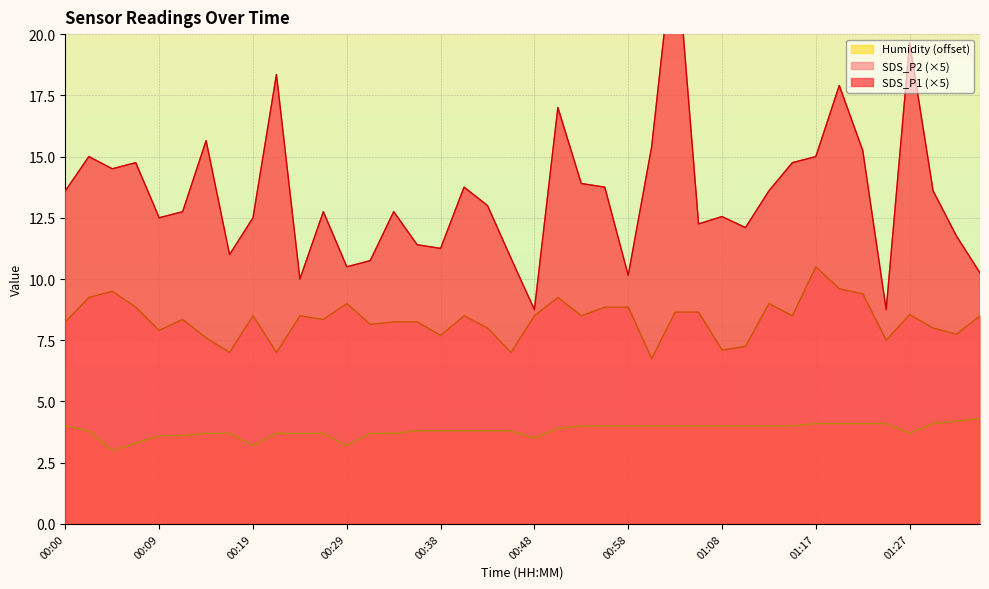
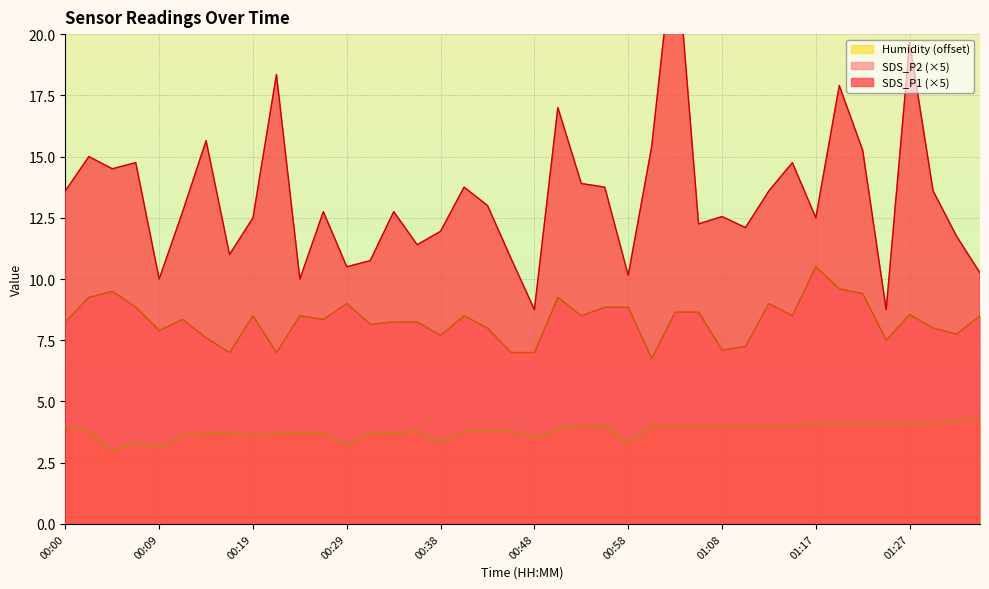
Humidity (offset), 00:09: 3.6 -> 3.1
SDS_P1 (×5), 00:09: 12.5 -> 10.0
Humidity (offset), 00:19: 3.2 -> 3.6
Humidity (offset), 00:38: 3.8 -> 3.3
SDS_P1 (×5), 00:38: 11.3 -> 12.0
SDS_P2 (×5), 00:48: 8.5 -> 7.0
Humidity (offset), 00:58: 4.0 -> 3.3
SDS_P1 (×5), 01:17: 15.0 -> 12.5
Humidity (offset), 01:27: 3.7 -> 4.1
